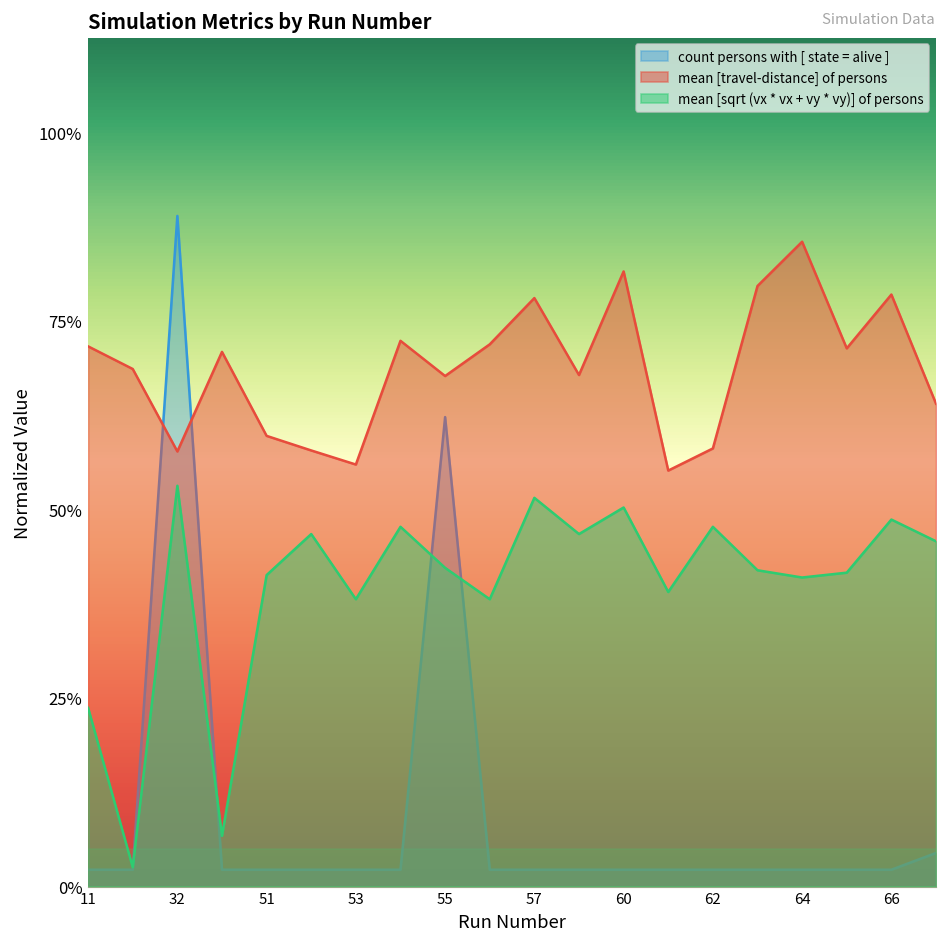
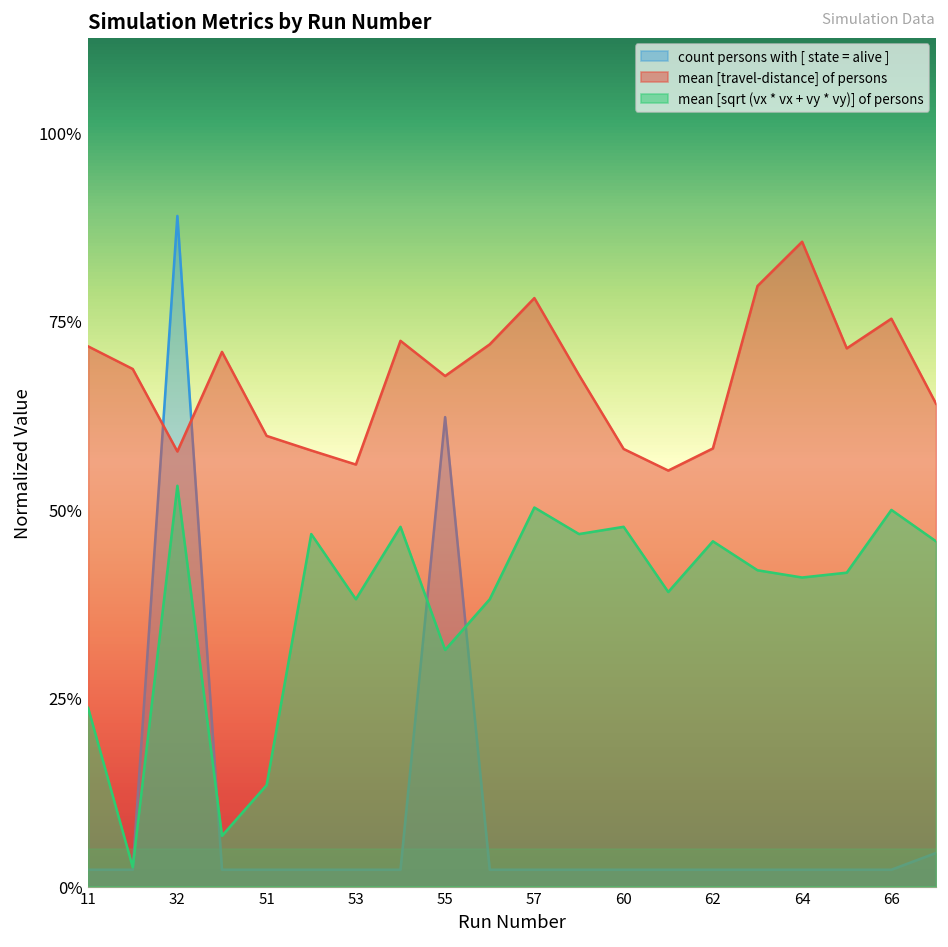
mean [sqrt (vx * vx + vy * vy)] of persons, 51: 41% -> 13%
mean [sqrt (vx * vx + vy * vy)] of persons, 55: 42% -> 31%
mean [sqrt (vx * vx + vy * vy)] of persons, 57: 52% -> 50%
mean [travel-distance] of persons, 60: 82% -> 58%
mean [sqrt (vx * vx + vy * vy)] of persons, 60: 50% -> 48%
mean [sqrt (vx * vx + vy * vy)] of persons, 62: 48% -> 46%
mean [travel-distance] of persons, 66: 78% -> 75%
mean [sqrt (vx * vx + vy * vy)] of persons, 66: 49% -> 50%
